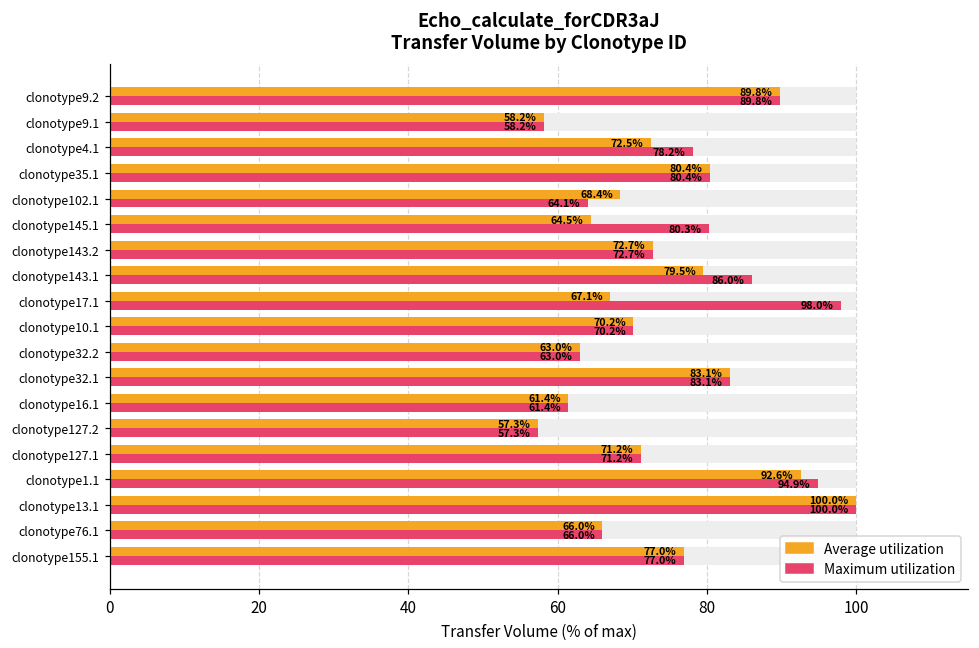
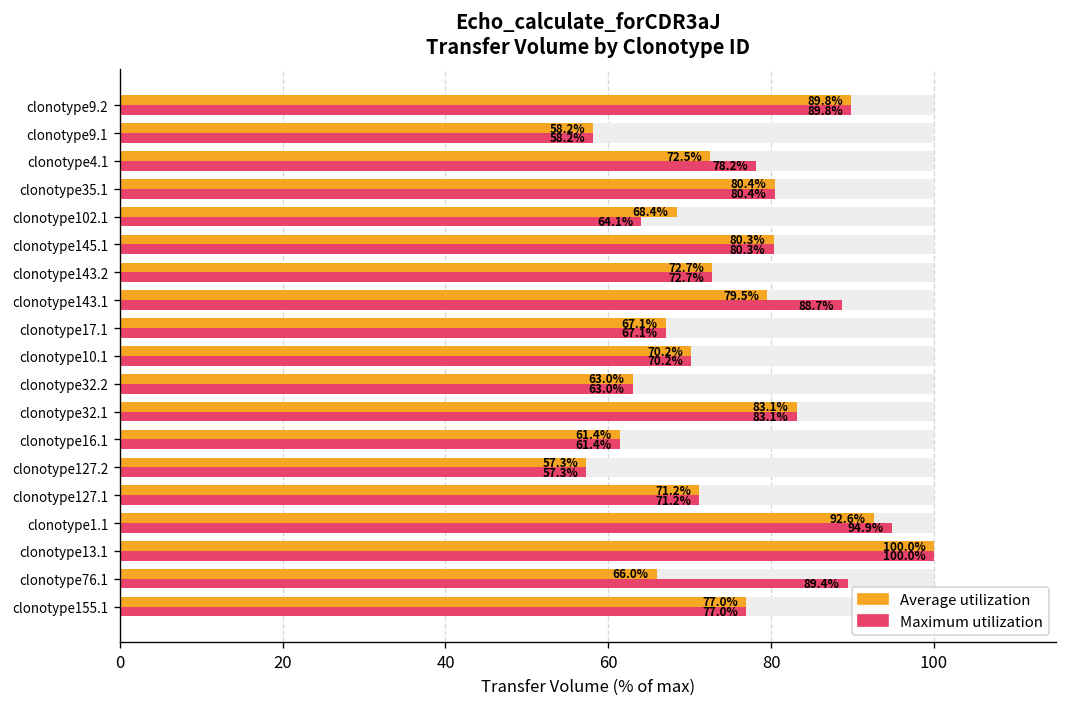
Average utilization, clonotype145.1: 64.5% -> 80.3%
Maximum utilization, clonotype143.1: 86.0% -> 88.7%
Maximum utilization, clonotype17.1: 98.0% -> 67.1%
Maximum utilization, clonotype76.1: 66.0% -> 89.4%
